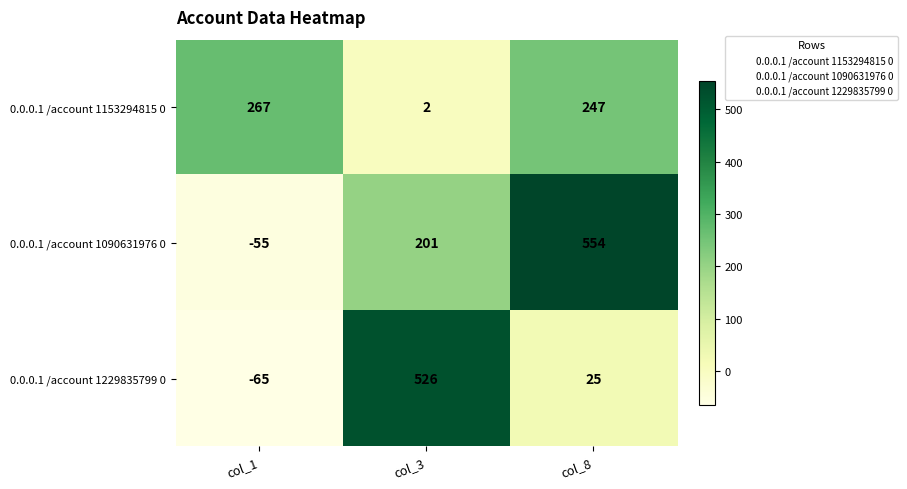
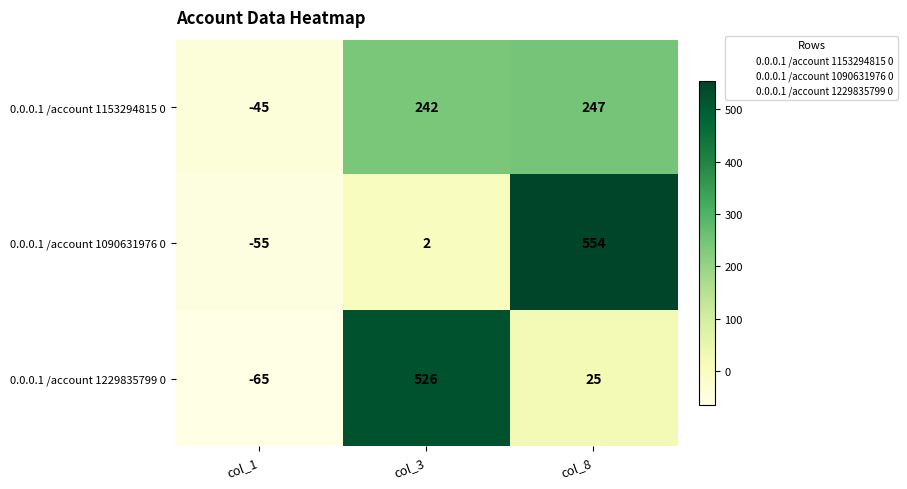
0.0.0.1 /account 1153294815 0, col_1: 267 -> -45
0.0.0.1 /account 1153294815 0, col_3: 2 -> 242
0.0.0.1 /account 1090631976 0, col_3: 201 -> 2
